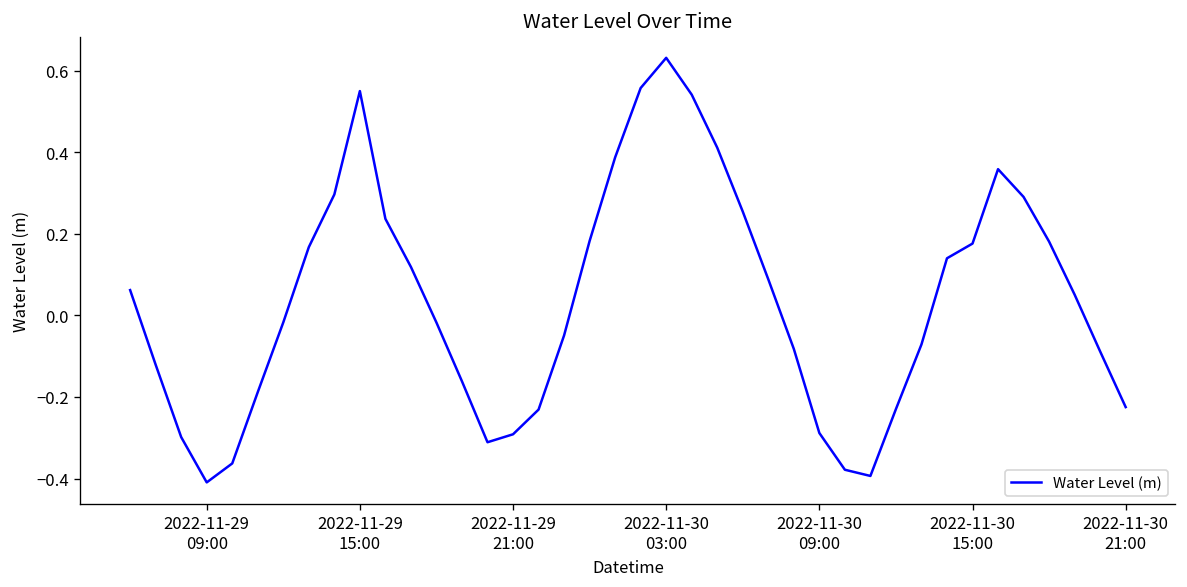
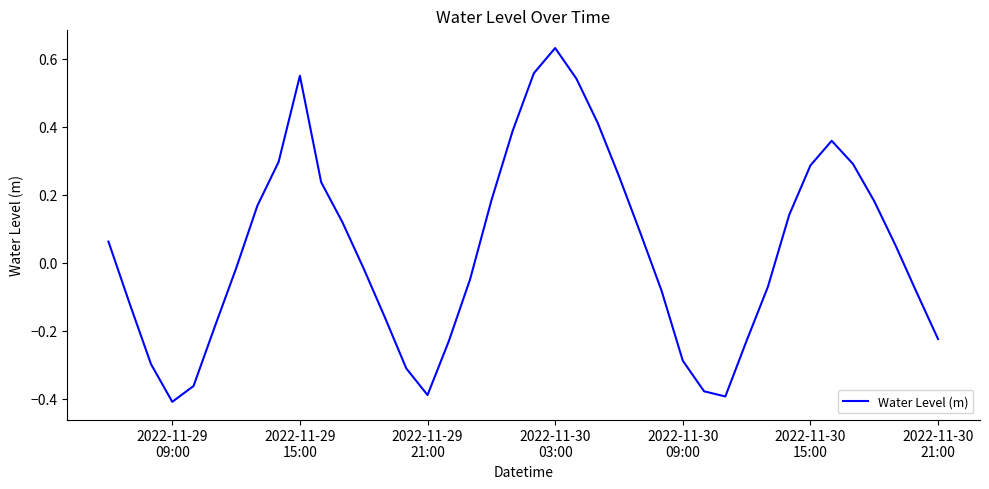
2022-11-29 21:00: -0.29 -> -0.39
2022-11-30 15:00: 0.18 -> 0.29
